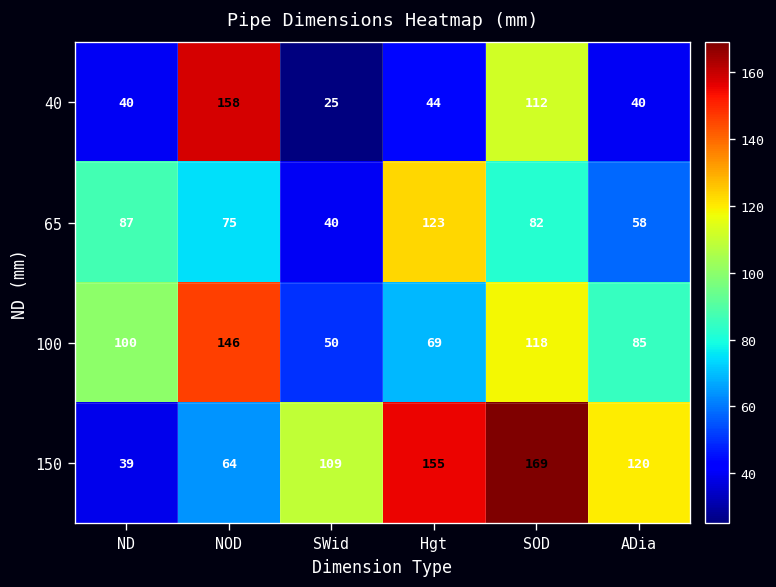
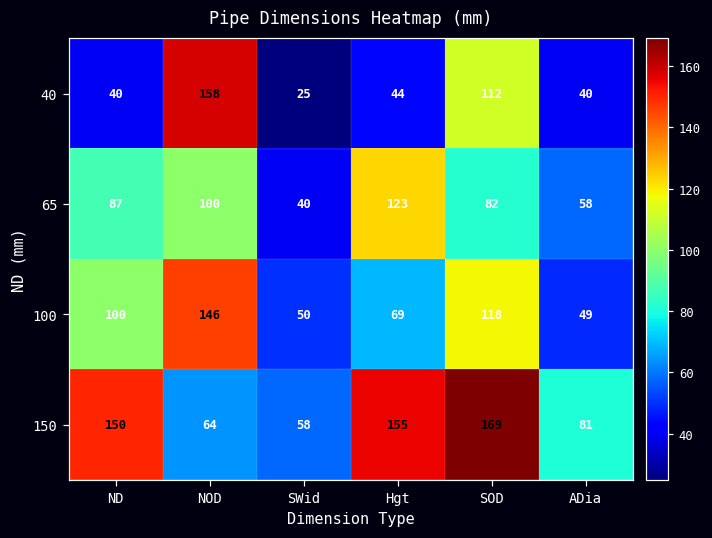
65, NOD: 75 -> 100
100, ADia: 85 -> 49
150, ND: 39 -> 150
150, SWid: 109 -> 58
150, ADia: 120 -> 81
